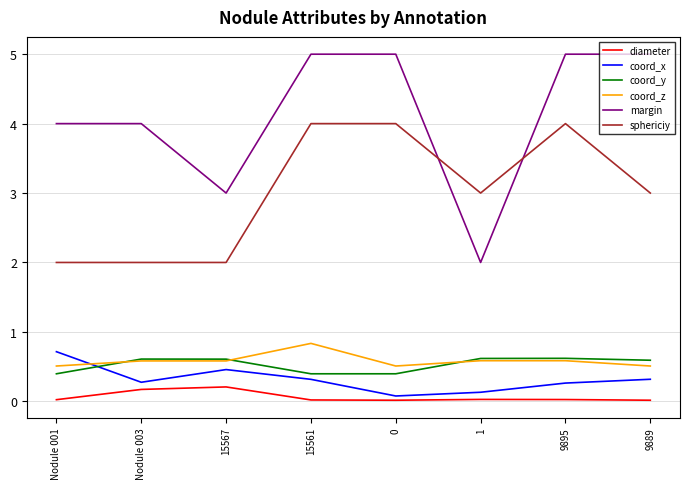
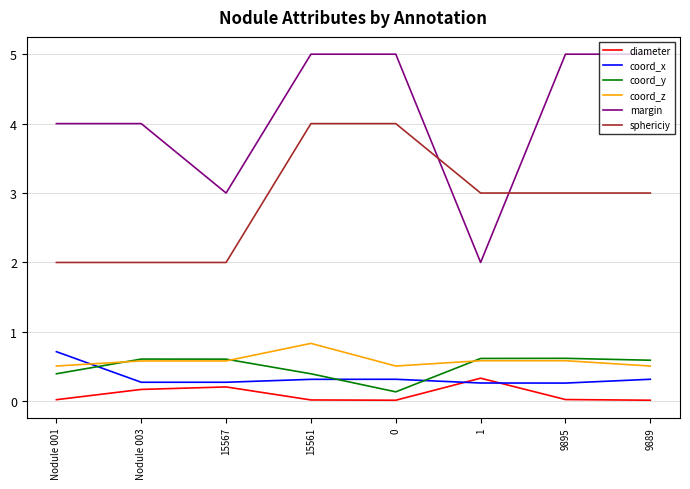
coord_x, 15567: 0.5 -> 0.3
coord_x, 0: 0.1 -> 0.3
coord_y, 0: 0.4 -> 0.1
diameter, 1: 0.0 -> 0.3
coord_x, 1: 0.1 -> 0.3
sphericiy, 9895: 4 -> 3
